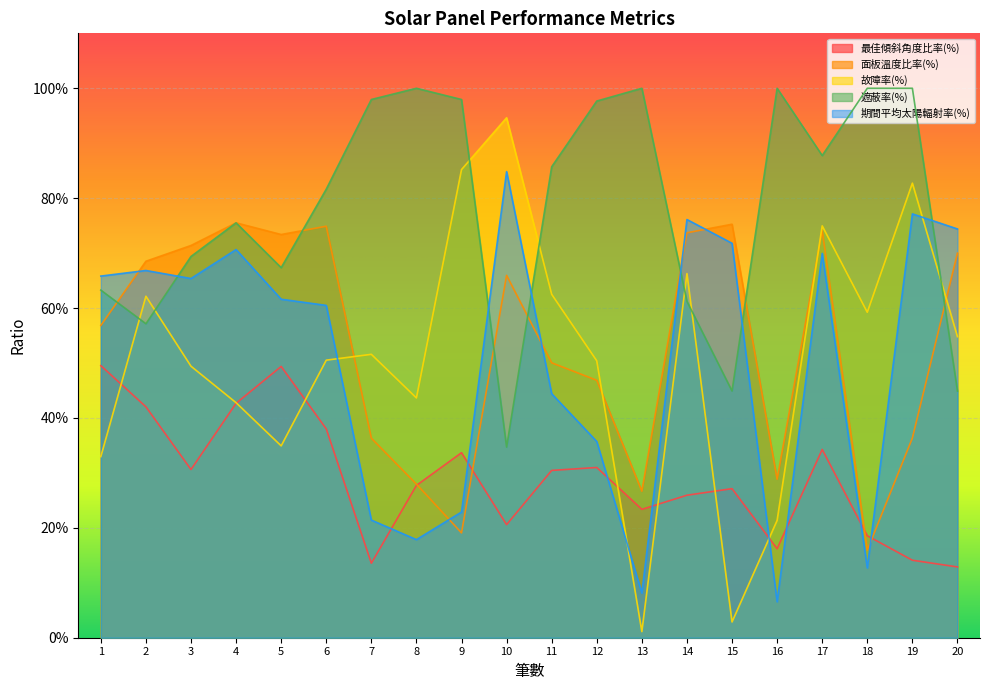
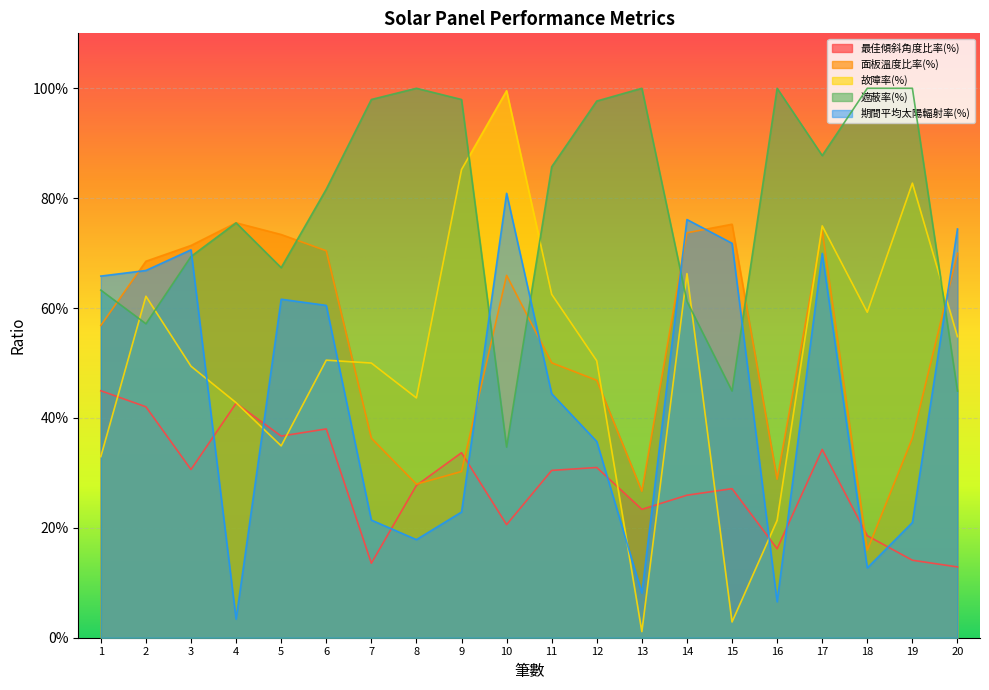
最佳傾斜角度比率(%), 1: 50% -> 45%
期間平均太陽輻射率(%), 3: 65% -> 71%
期間平均太陽輻射率(%), 4: 71% -> 3%
最佳傾斜角度比率(%), 5: 49% -> 37%
面板溫度比率(%), 6: 75% -> 70%
故障率(%), 7: 52% -> 50%
面板溫度比率(%), 9: 19% -> 30%
故障率(%), 10: 95% -> 100%
期間平均太陽輻射率(%), 10: 85% -> 81%
期間平均太陽輻射率(%), 19: 77% -> 21%
